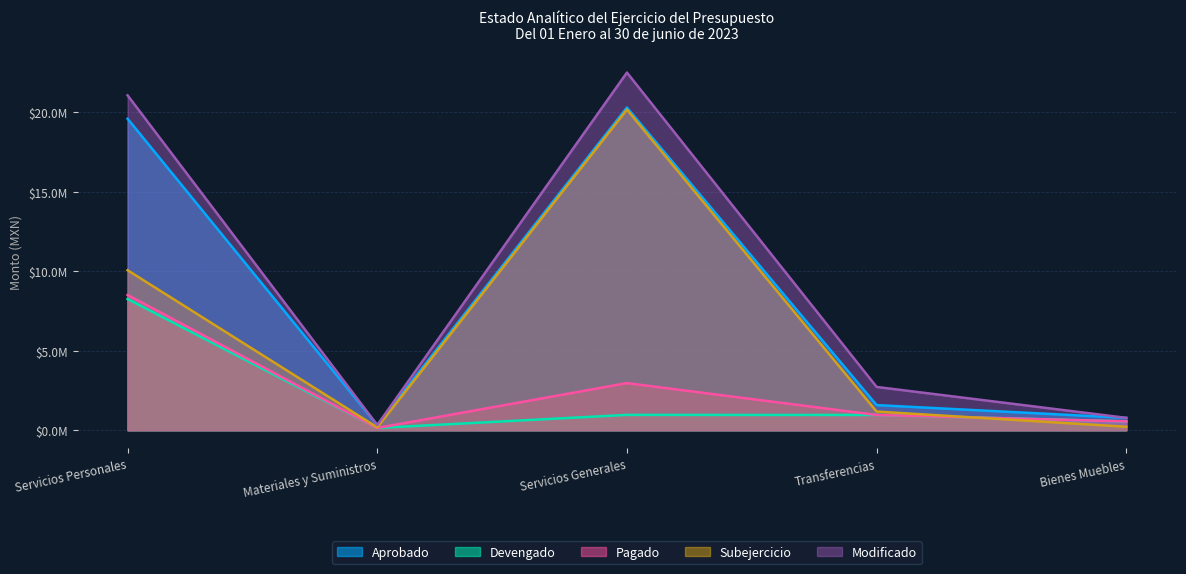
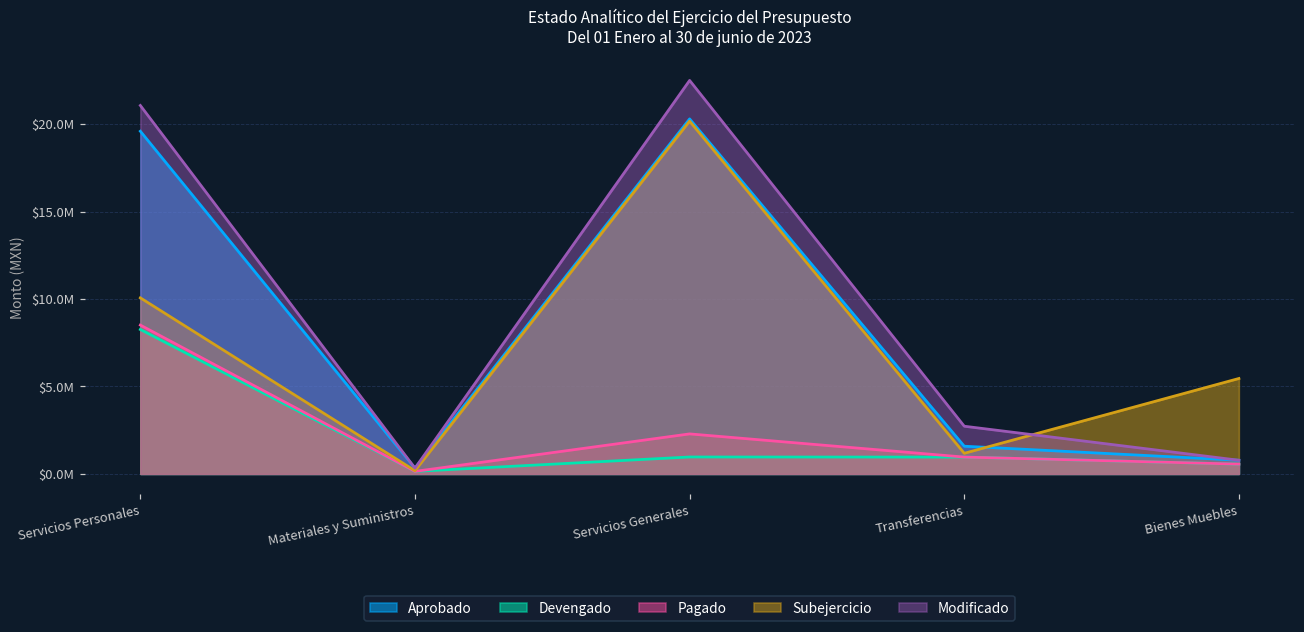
Pagado, Servicios Generales: $3000000 -> $2300000
Subejercicio, Bienes Muebles: $200000 -> $5500000
